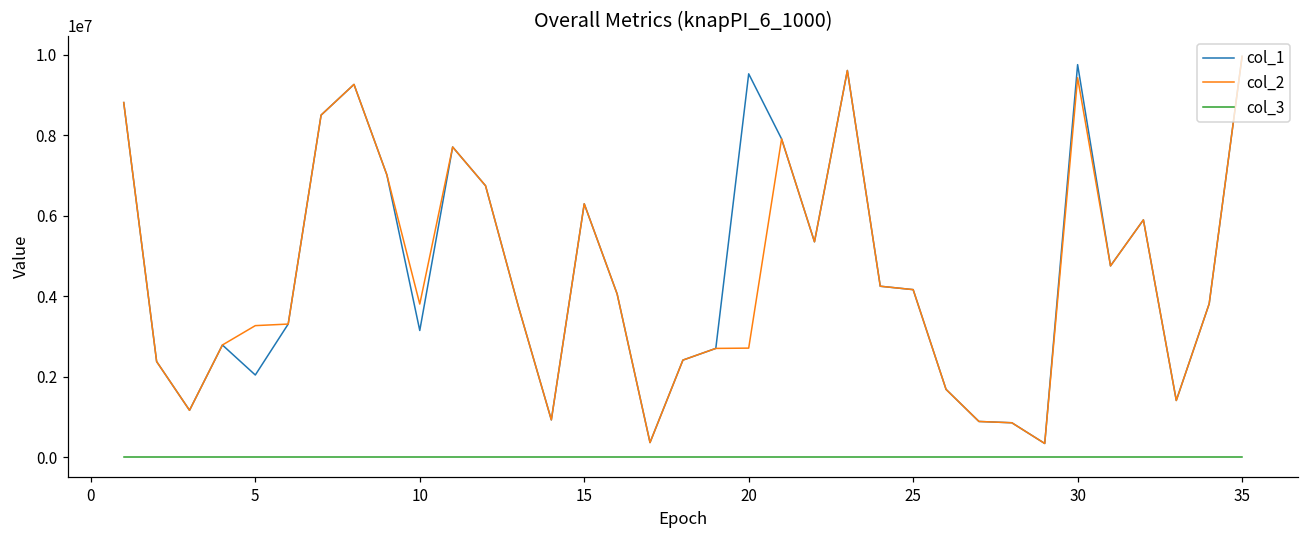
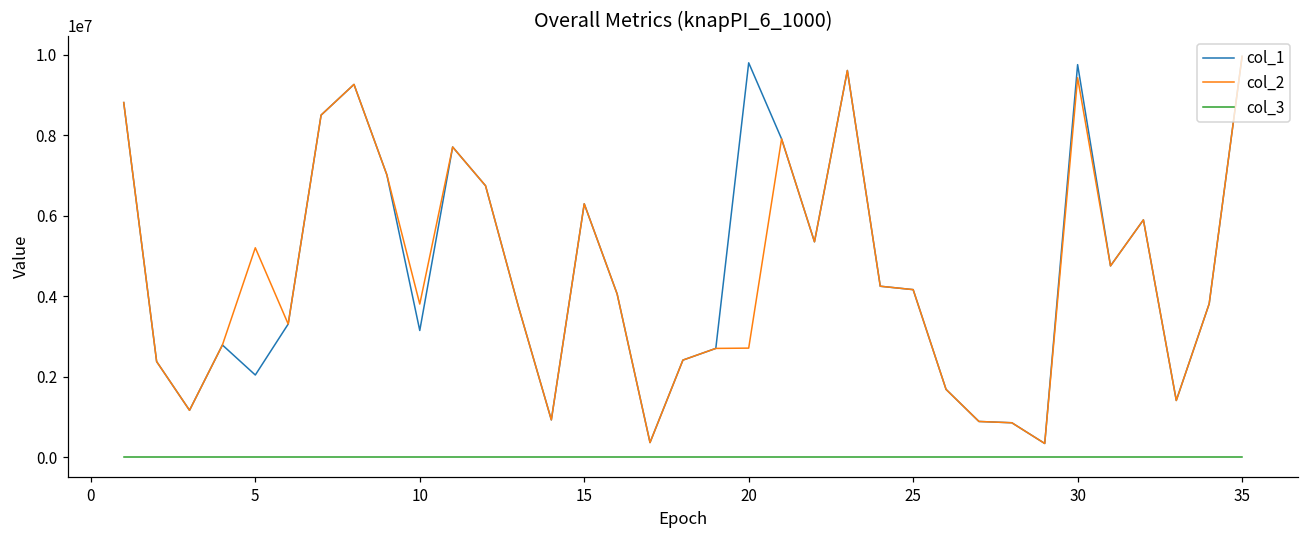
col_2, 5: 3300000 -> 5200000
col_1, 20: 9500000 -> 9800000
